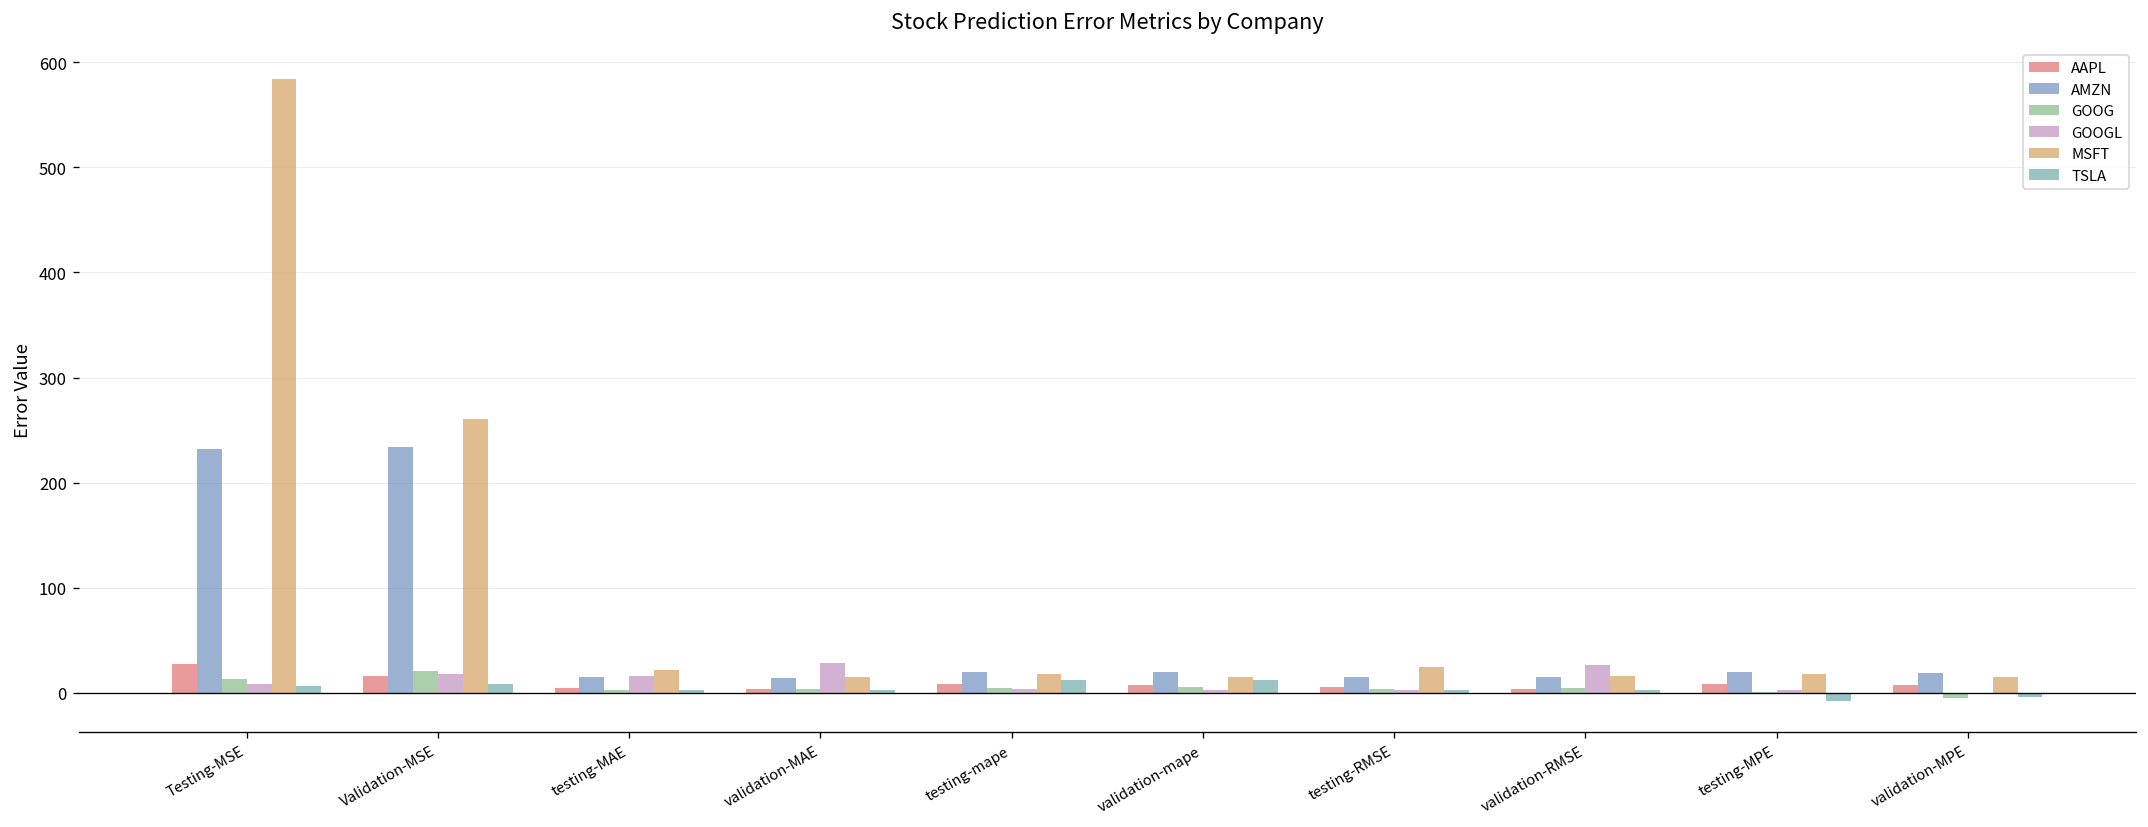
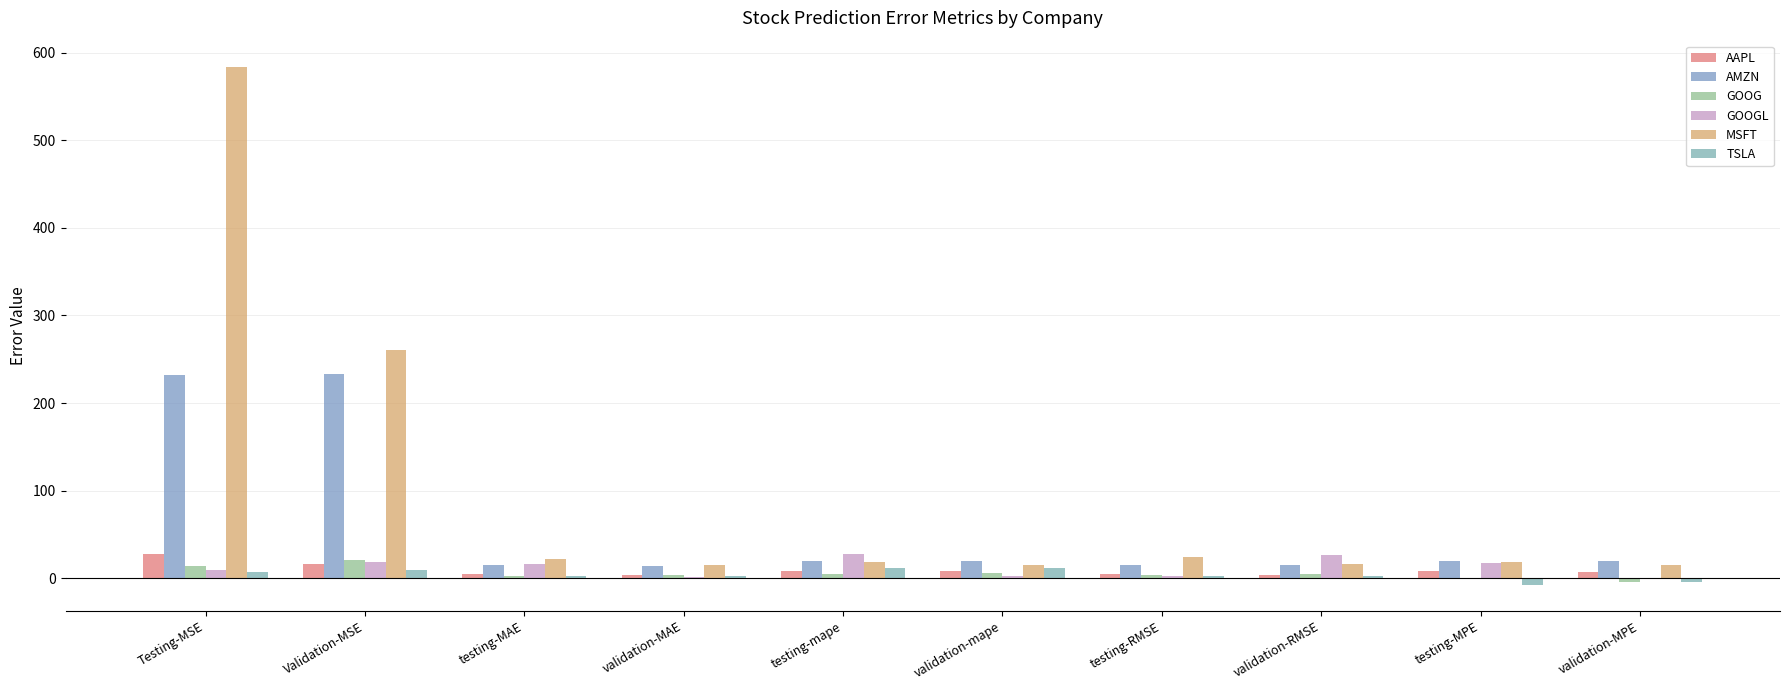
GOOGL, validation-MAE: 30 -> 0
GOOGL, testing-mape: 0 -> 30
GOOGL, testing-MPE: 0 -> 20
